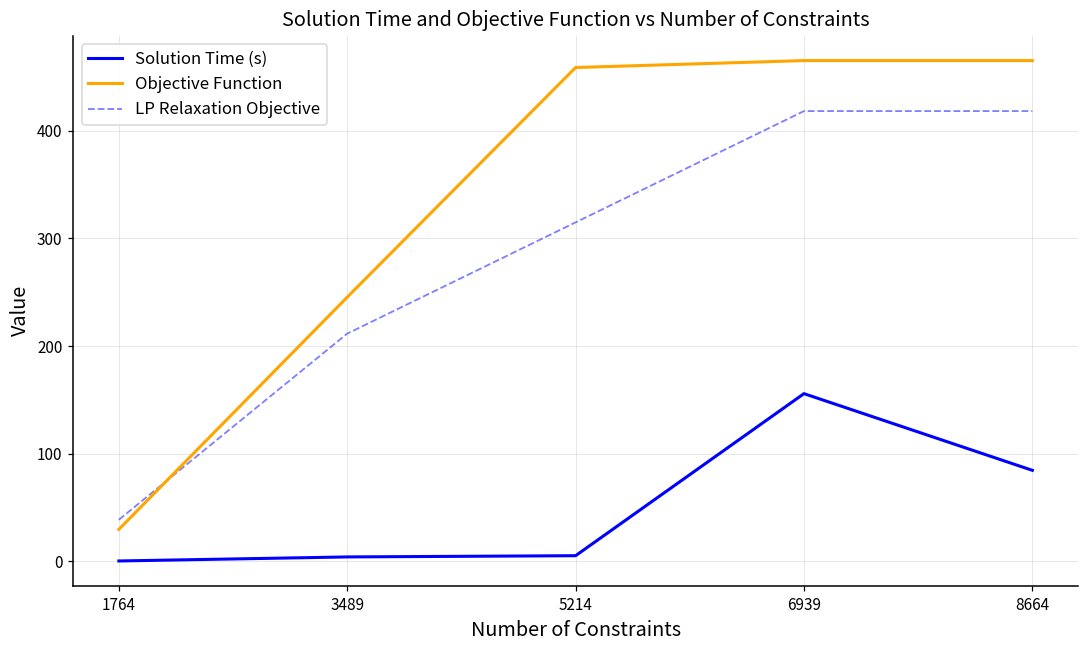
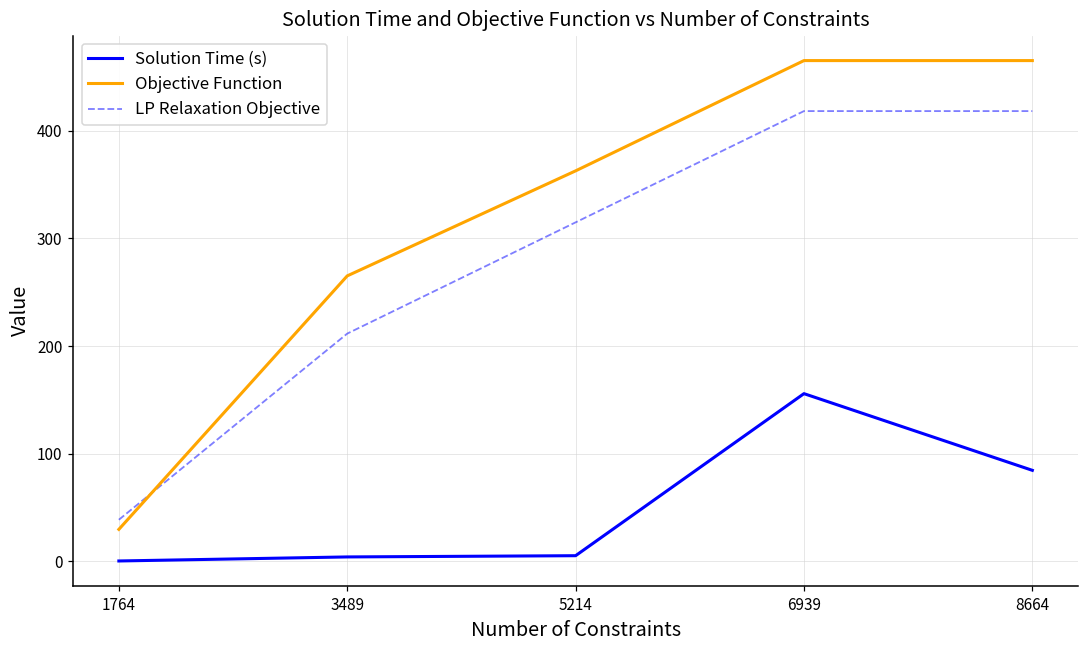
Objective Function, 3489: 250 -> 270
Objective Function, 5214: 460 -> 360
